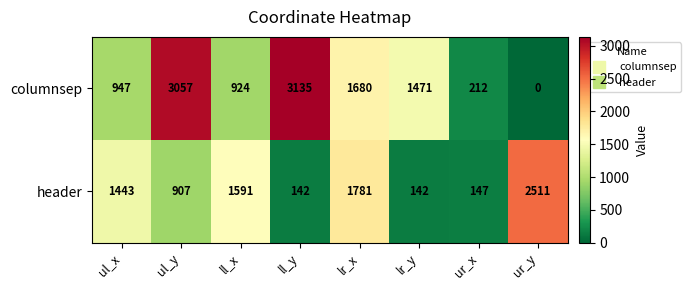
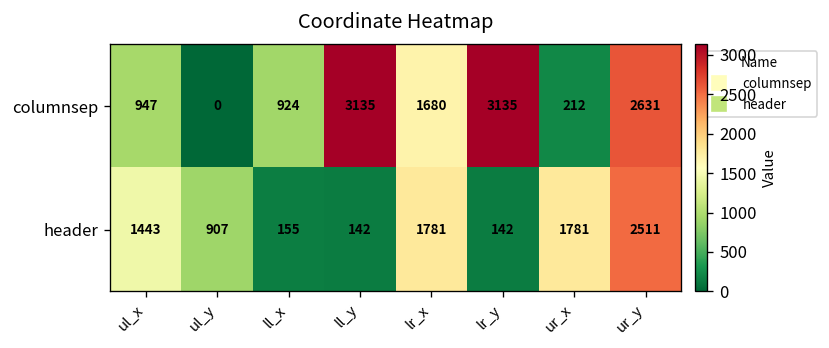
columnsep, ul_y: 3057 -> 0
columnsep, lr_y: 1471 -> 3135
columnsep, ur_y: 0 -> 2631
header, ll_x: 1591 -> 155
header, ur_x: 147 -> 1781
